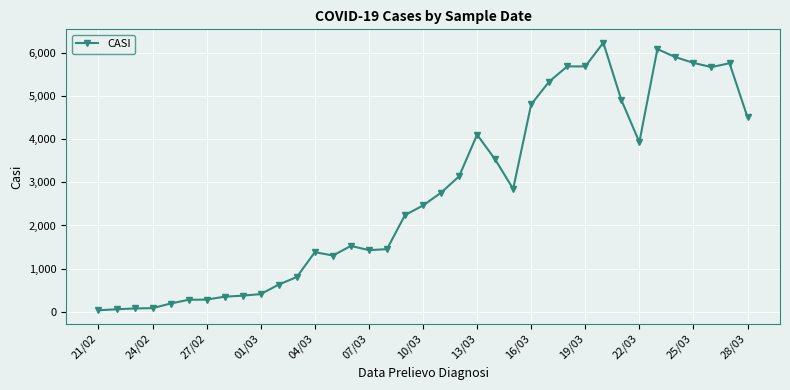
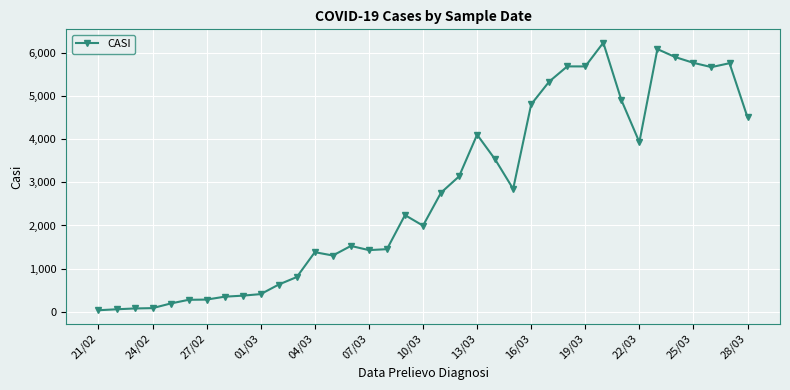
10/03: 2,500 -> 2,000
